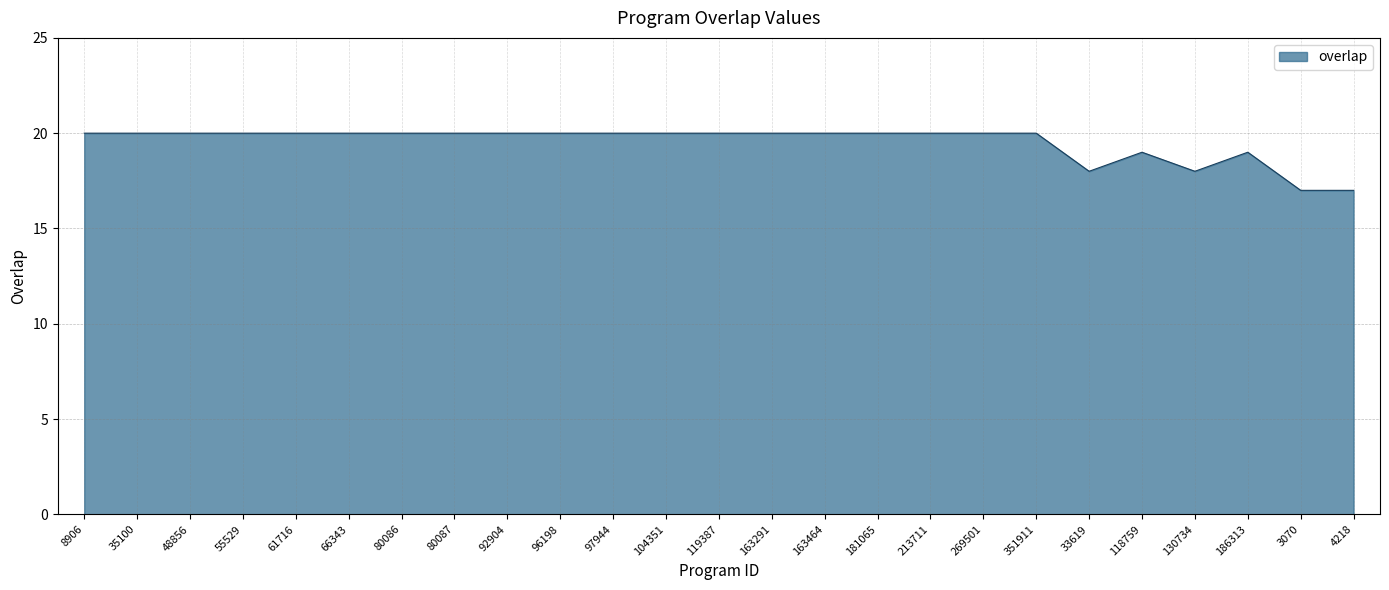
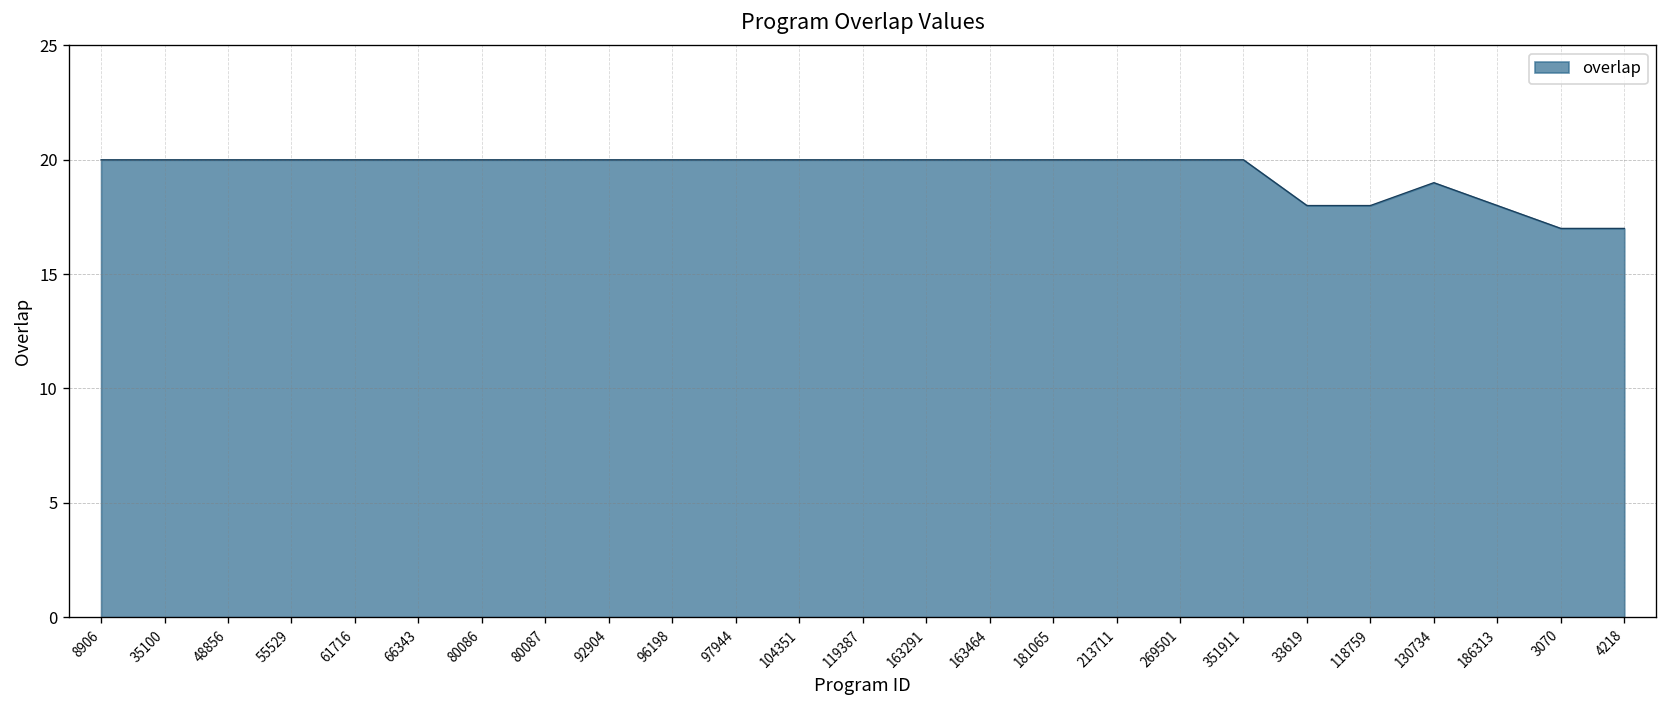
118759: 19 -> 18
130734: 18 -> 19
186313: 19 -> 18
